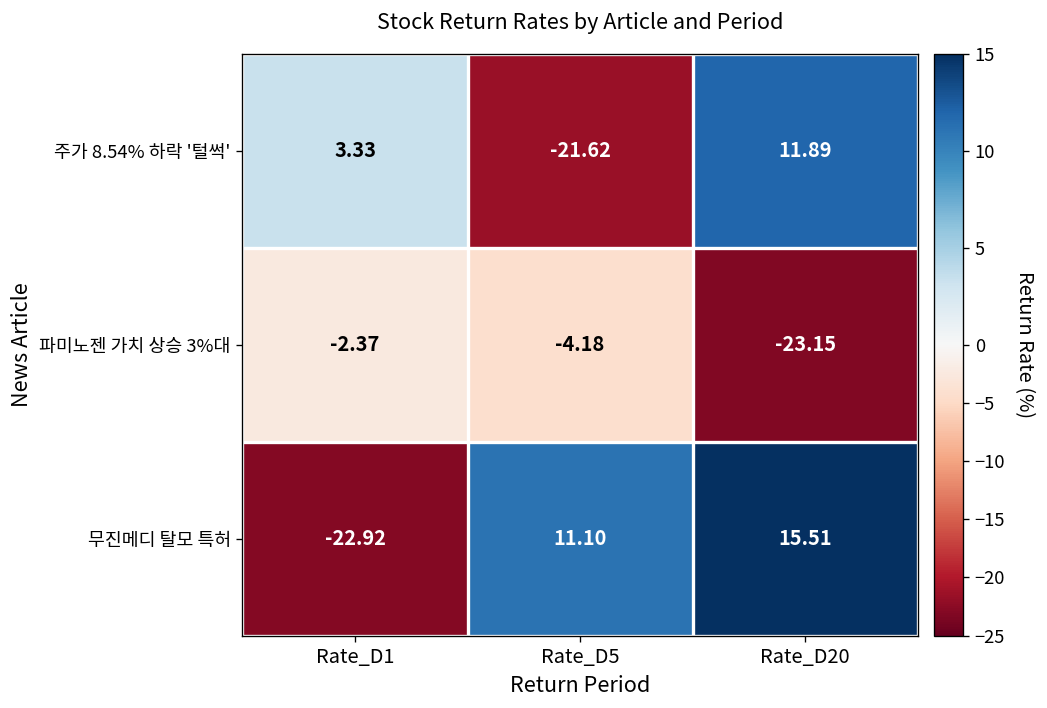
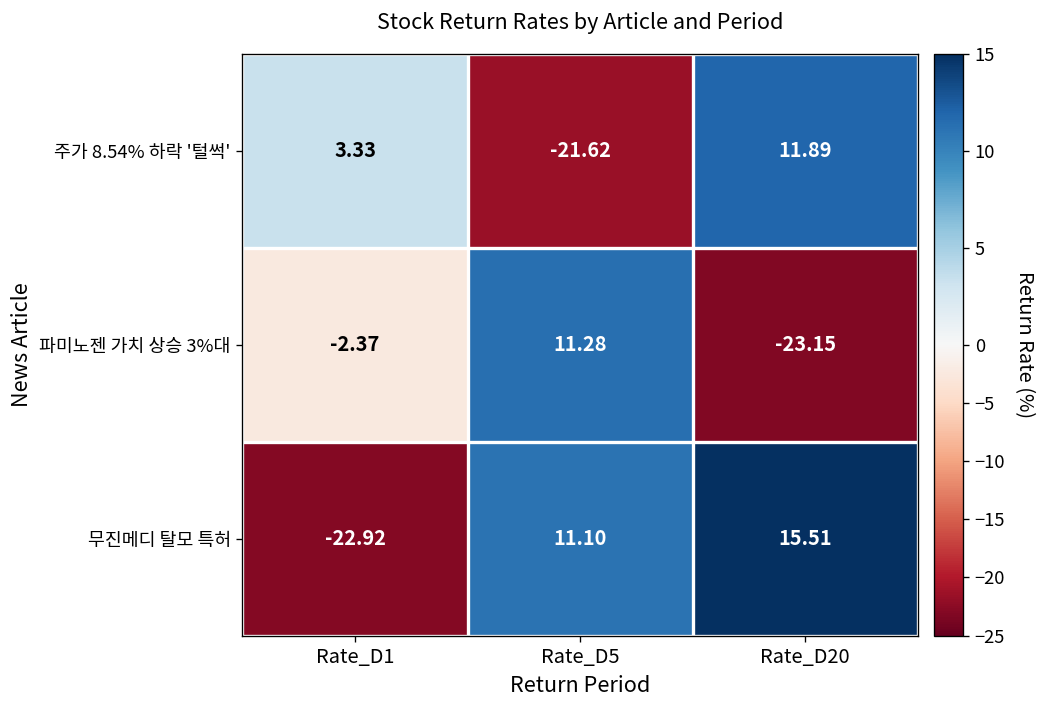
파미노젠 가치 상승 3%대, Rate_D5: -4.18 -> 11.28
